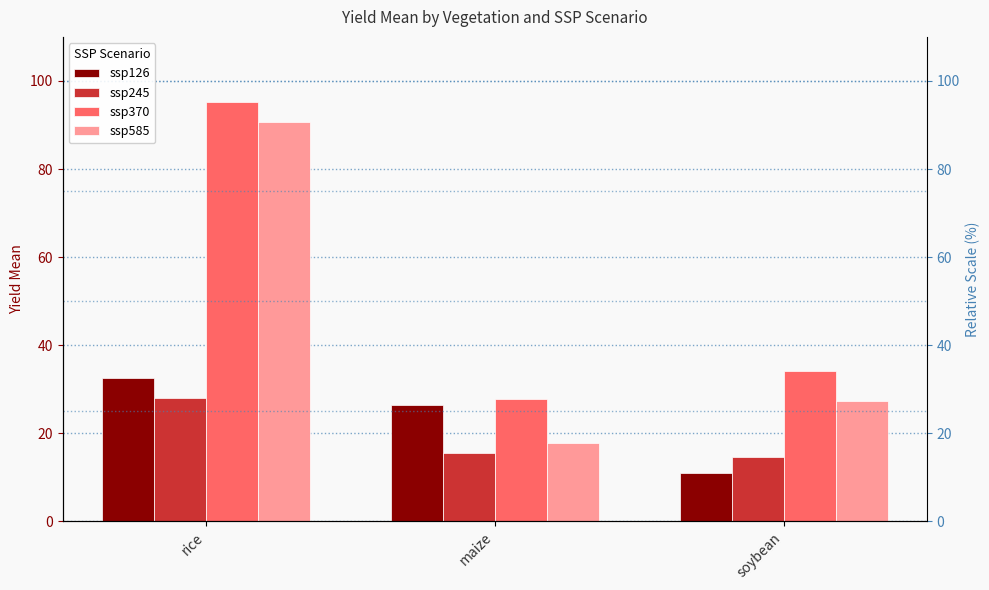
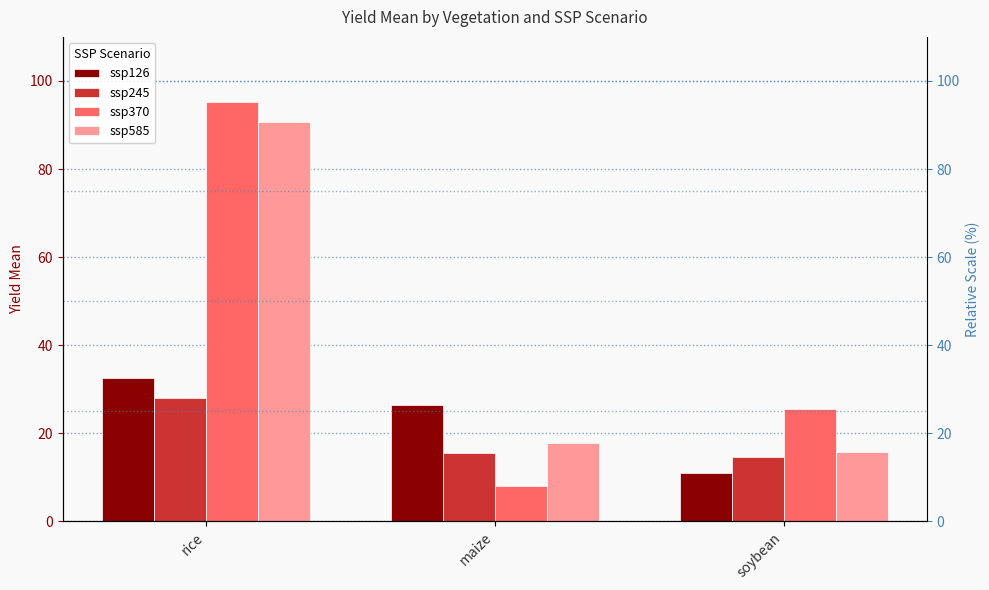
ssp370, maize: 28 -> 8
ssp370, soybean: 34 -> 25
ssp585, soybean: 27 -> 16
